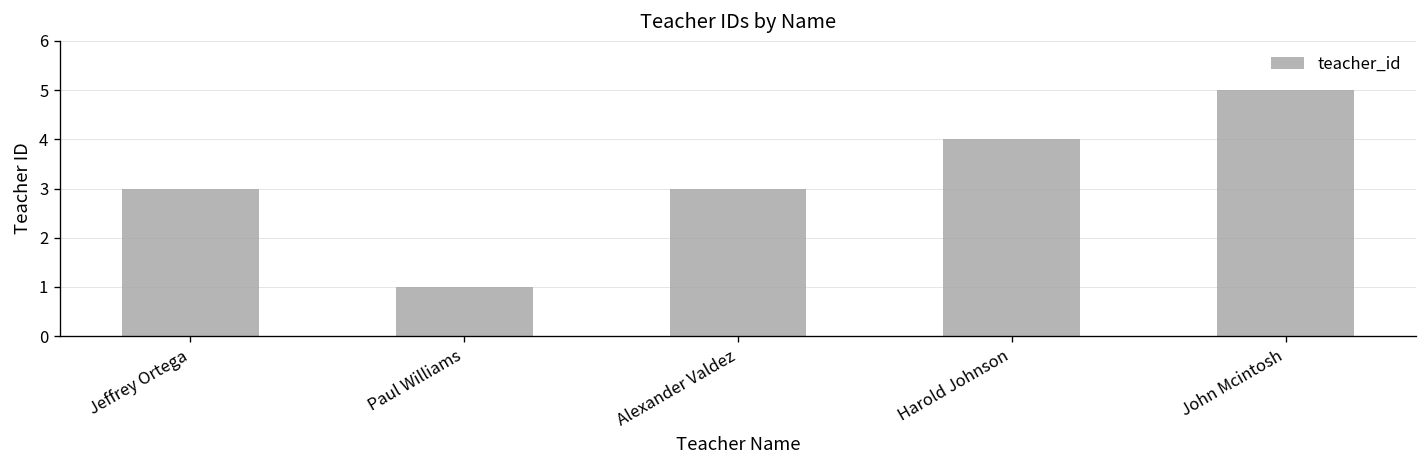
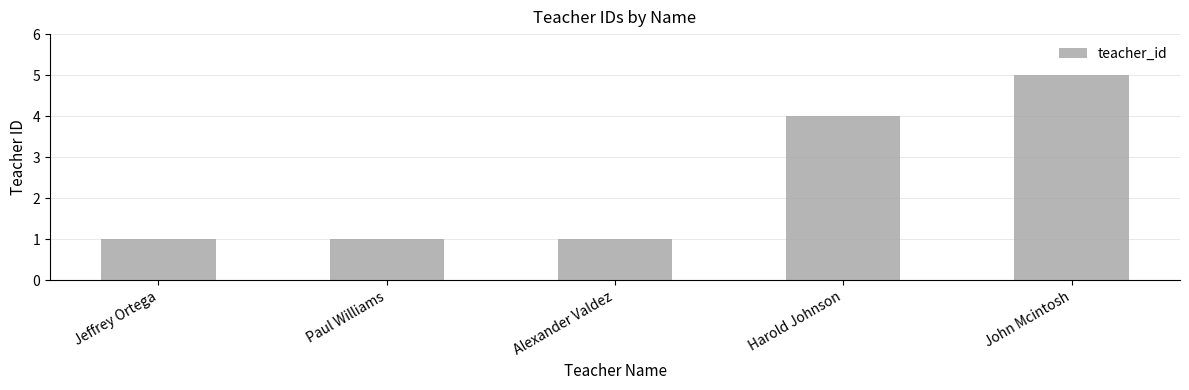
Jeffrey Ortega: 3 -> 1
Alexander Valdez: 3 -> 1
